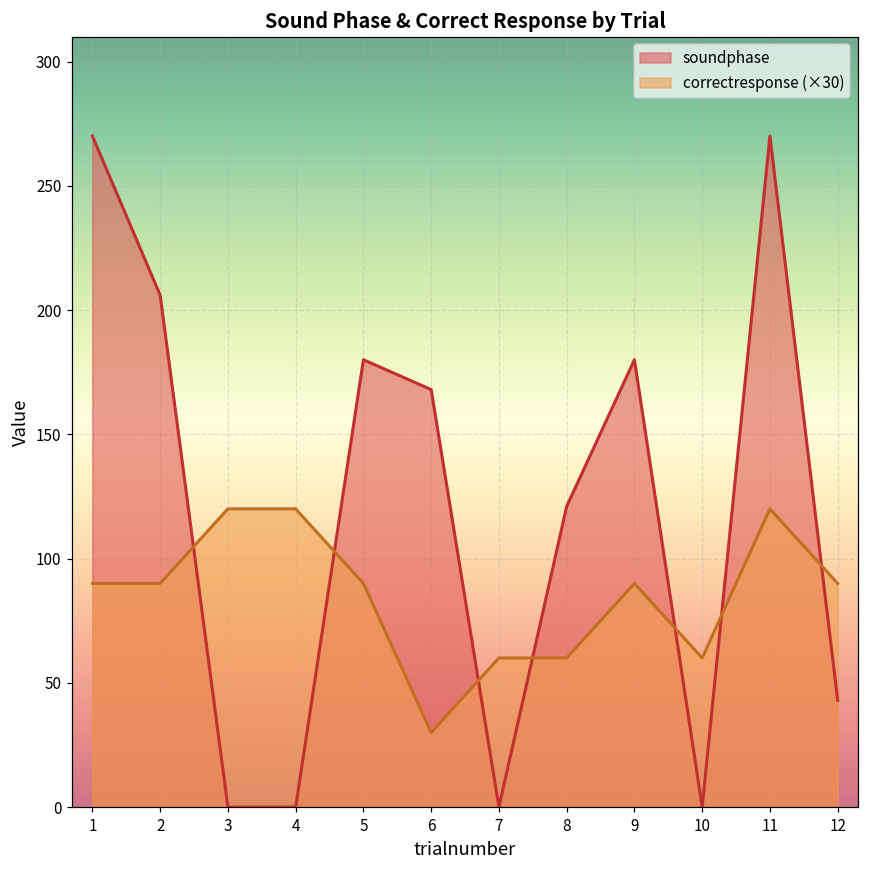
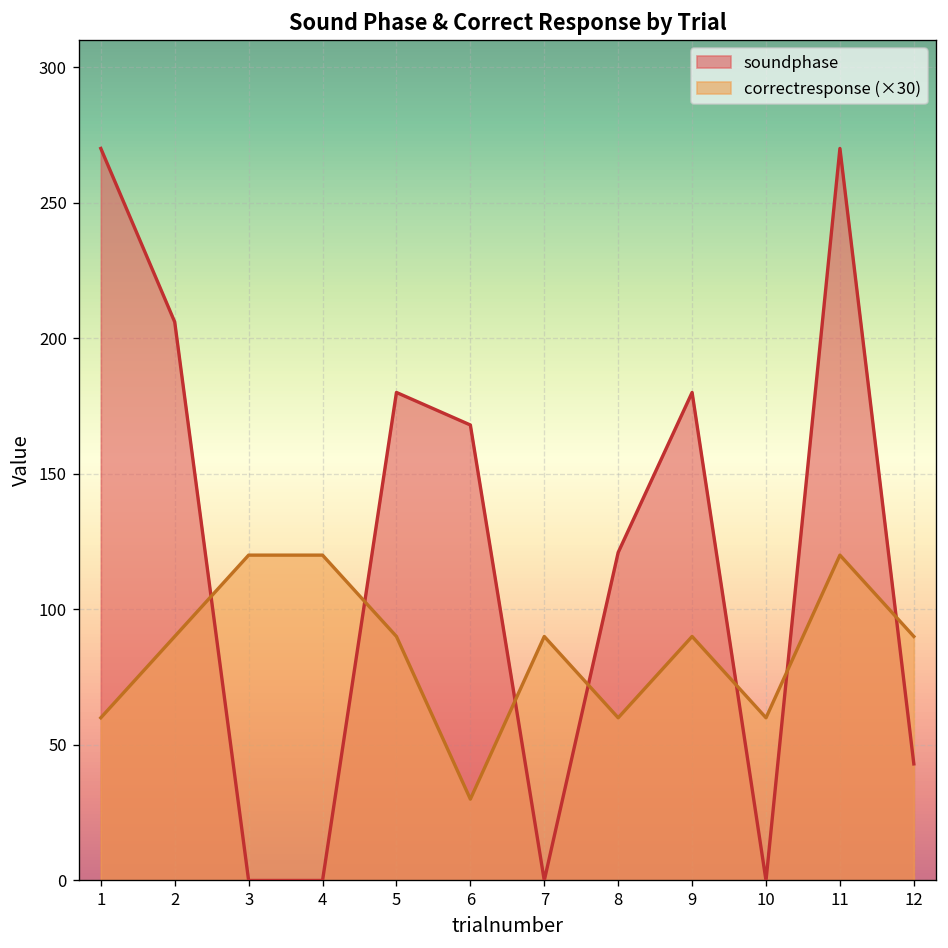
correctresponse (×30), 1: 90 -> 60
correctresponse (×30), 7: 60 -> 90
